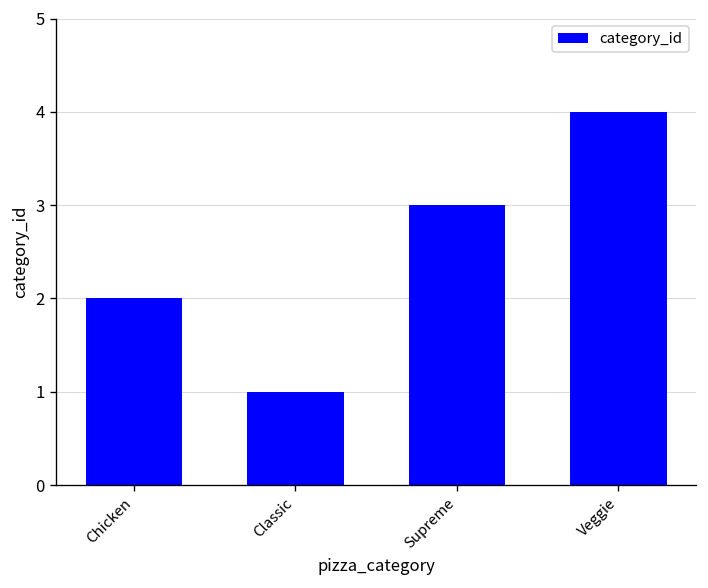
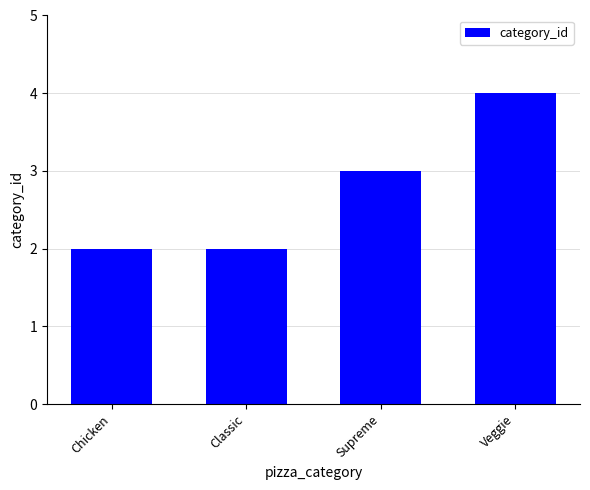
Classic: 1 -> 2
